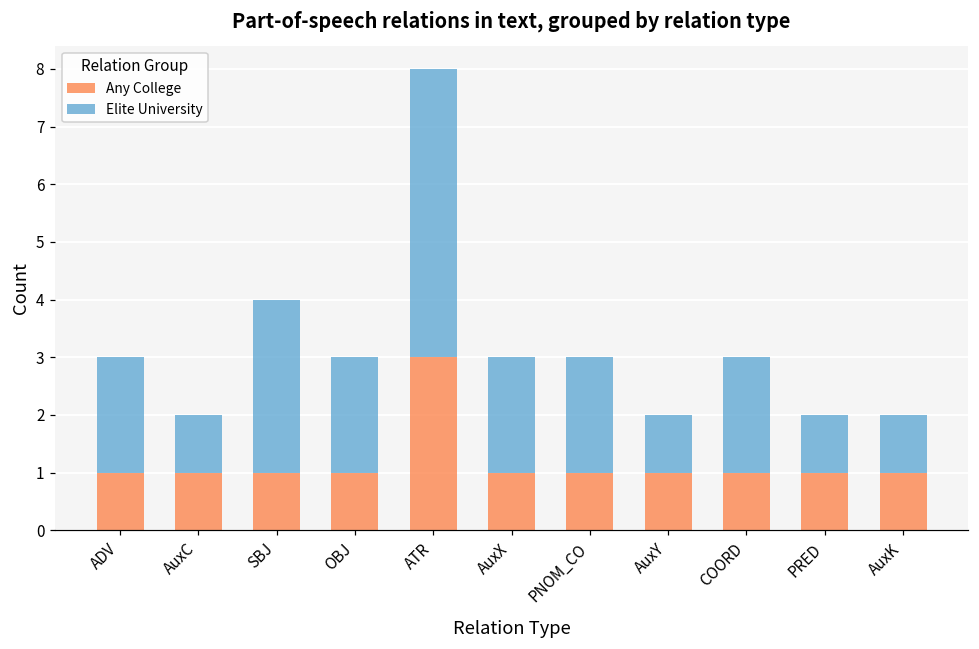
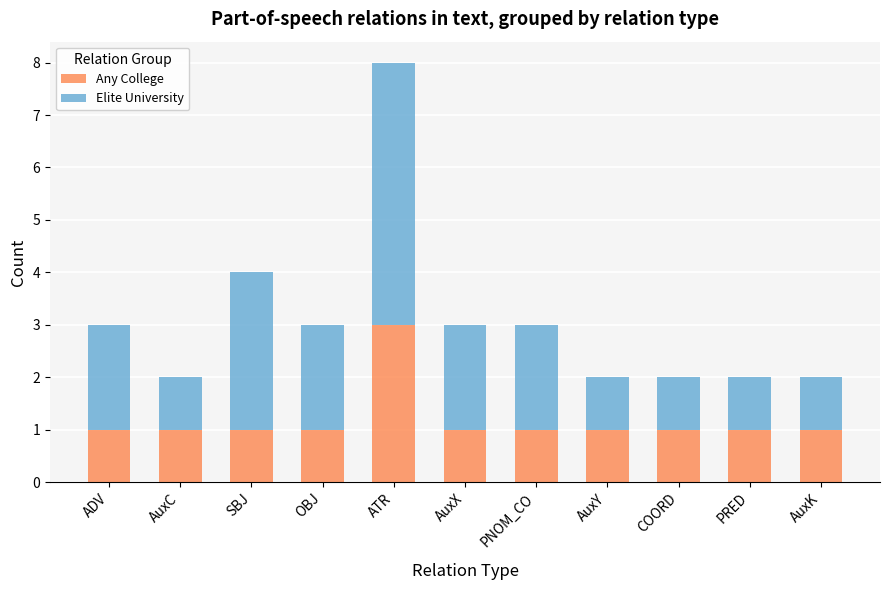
Elite University, COORD: 2 -> 1
